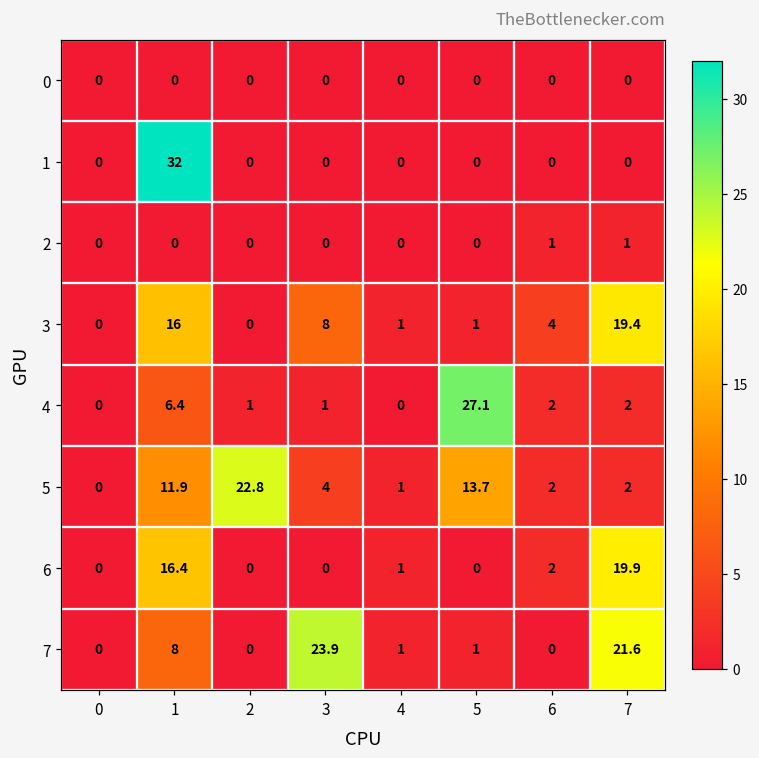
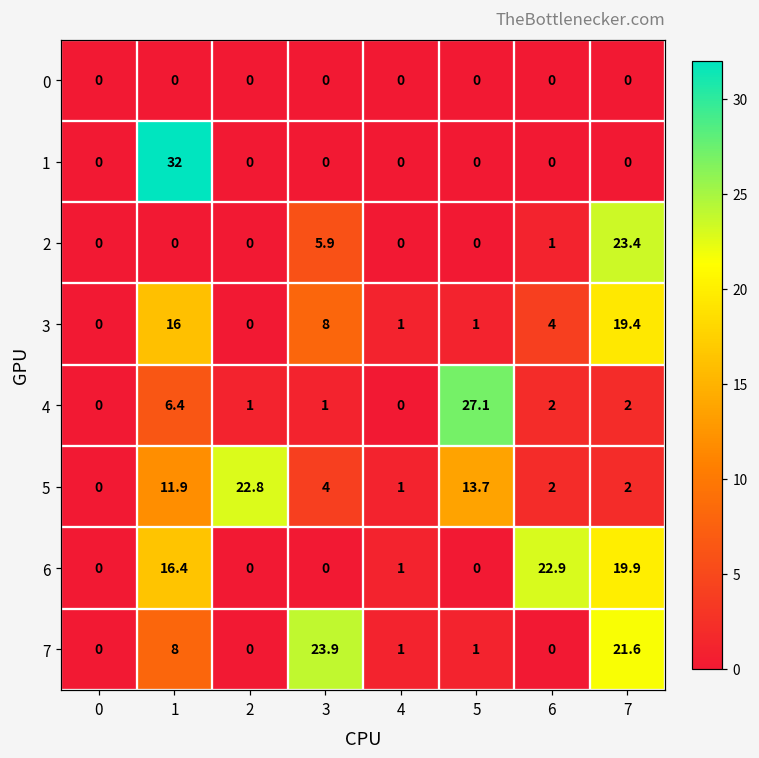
2, 3: 0 -> 5.9
2, 7: 1 -> 23.4
6, 6: 2 -> 22.9
